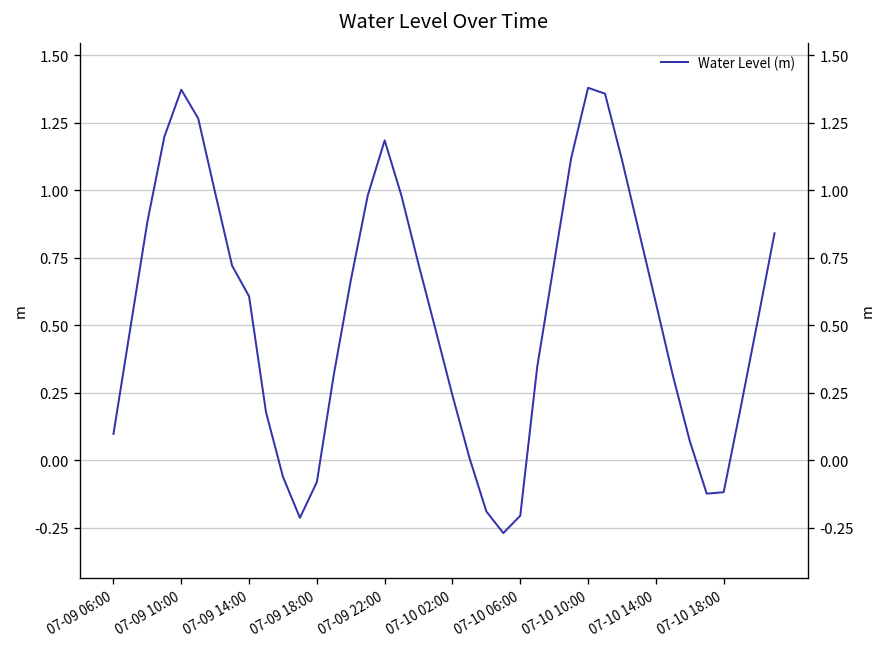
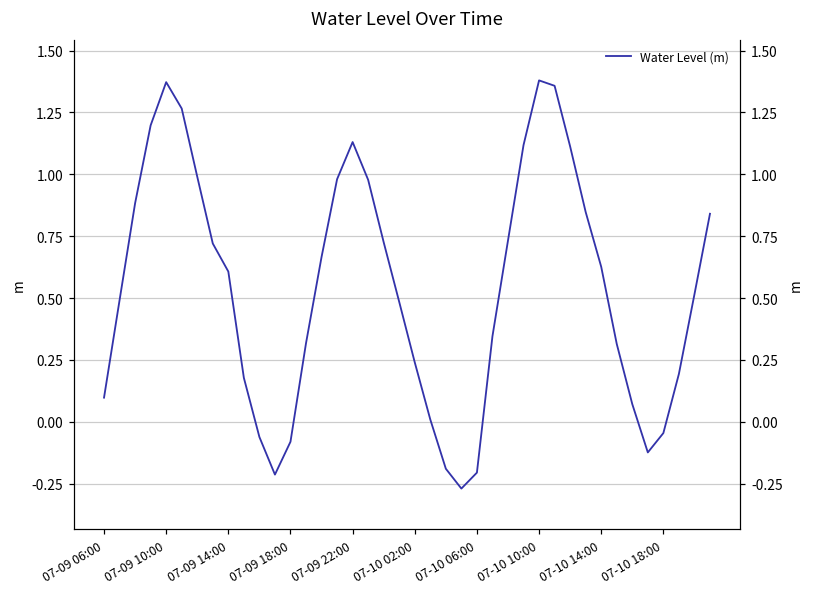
07-09 22:00: 1.18 -> 1.13
07-10 14:00: 0.58 -> 0.63
07-10 18:00: -0.12 -> -0.05
